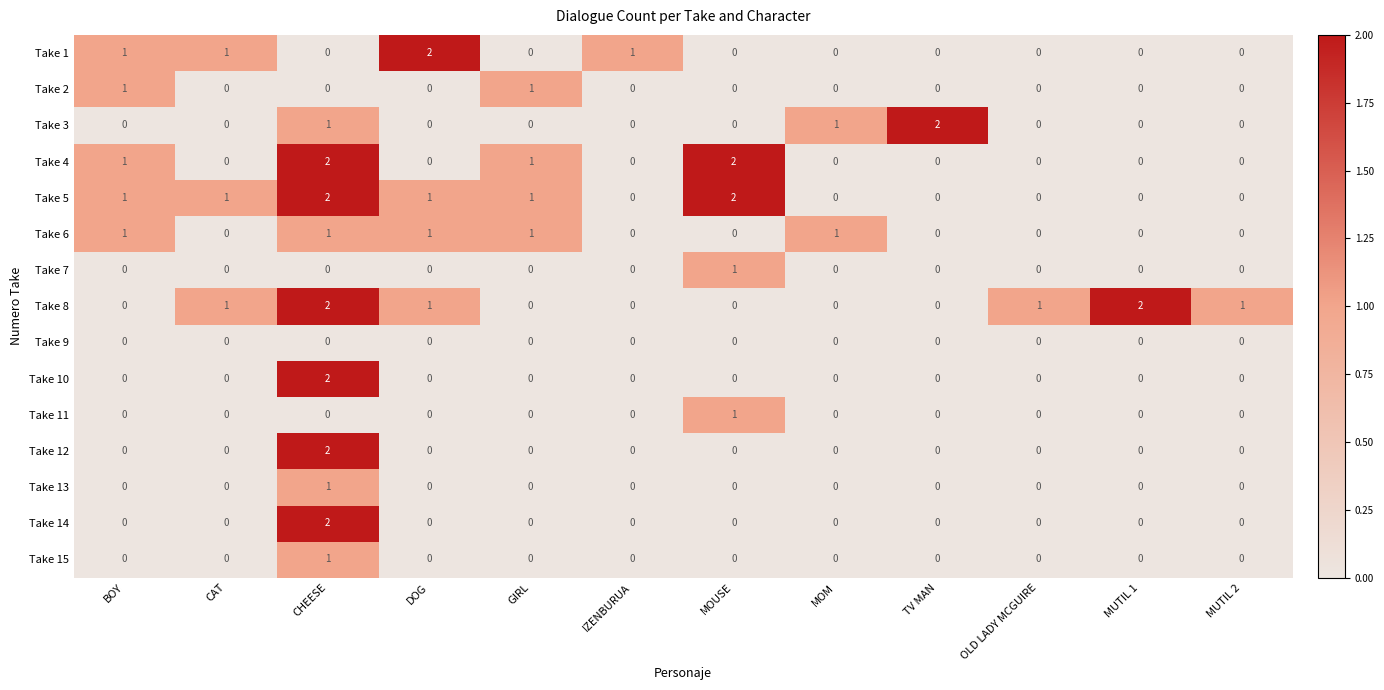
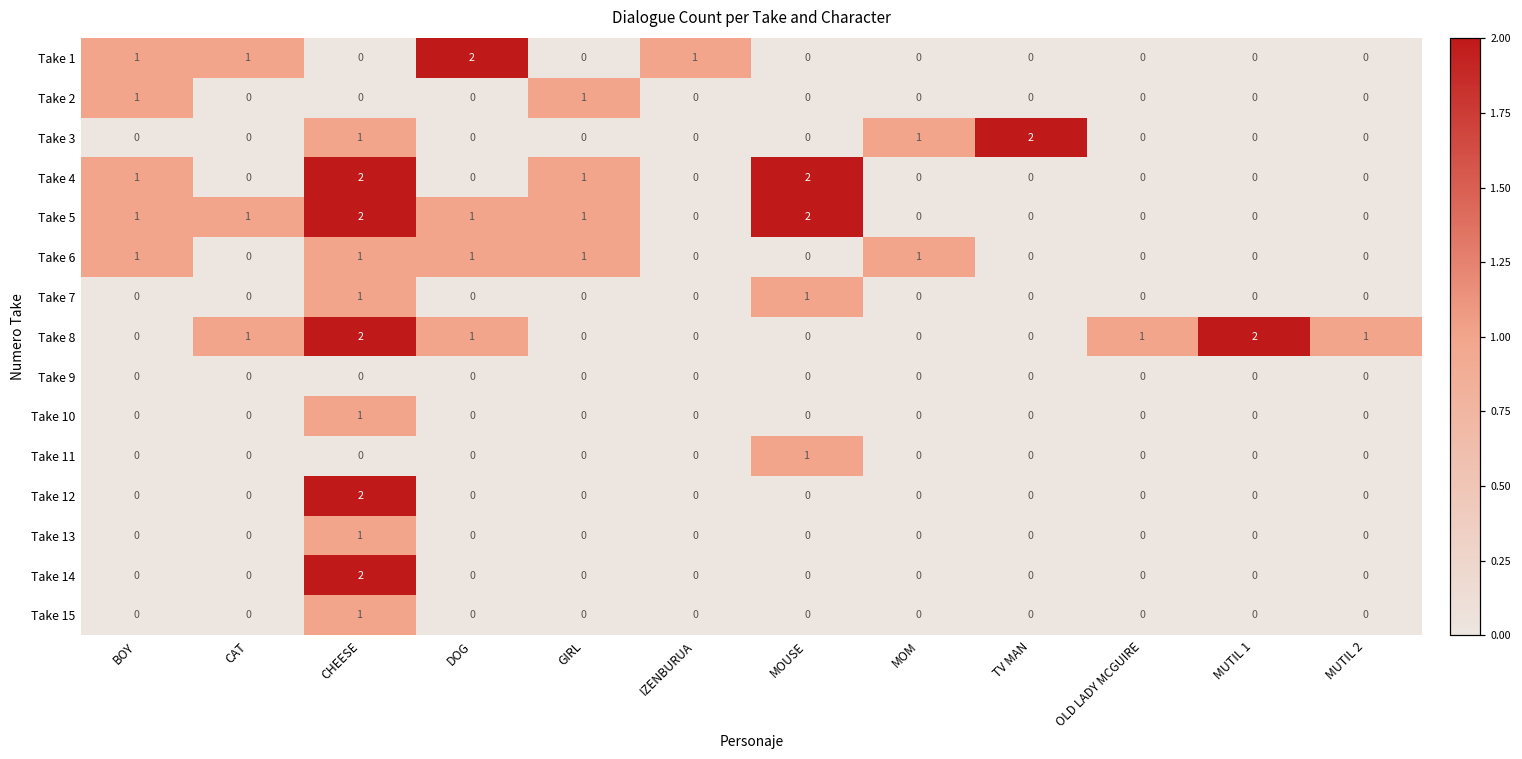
Take 7, CHEESE: 0 -> 1
Take 10, CHEESE: 2 -> 1
